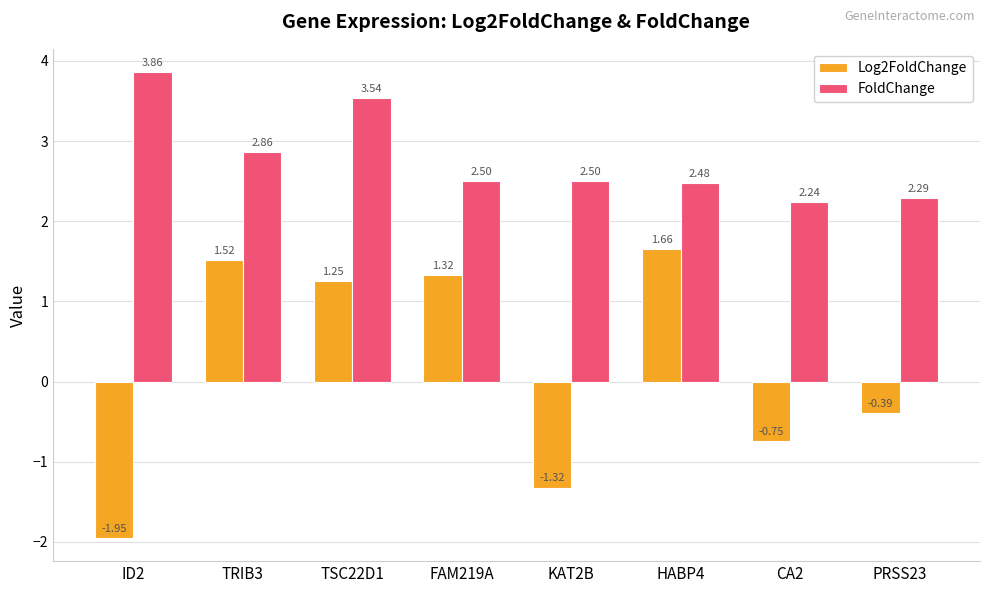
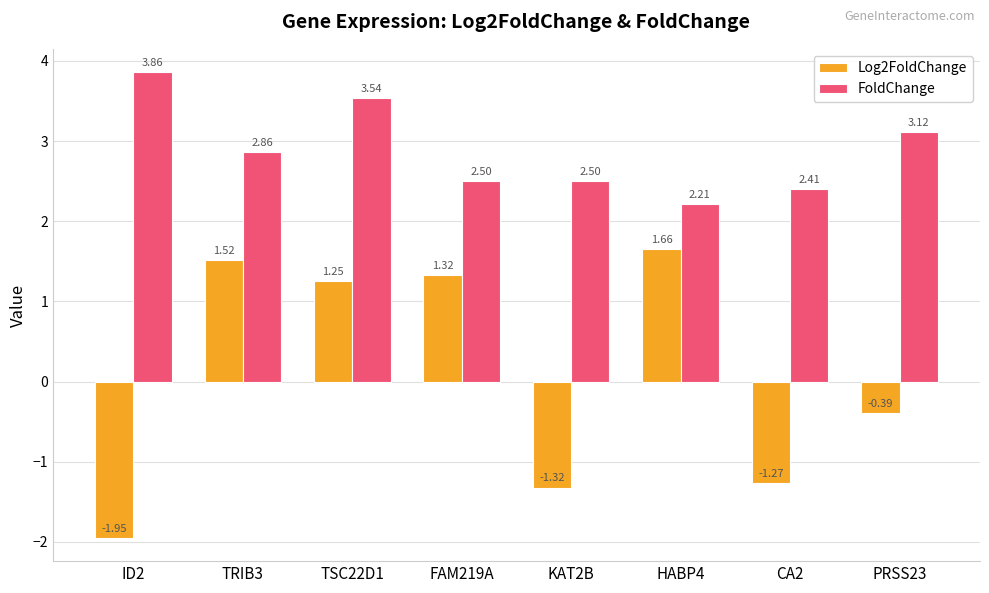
FoldChange, HABP4: 2.48 -> 2.21
Log2FoldChange, CA2: -0.75 -> -1.27
FoldChange, CA2: 2.24 -> 2.41
FoldChange, PRSS23: 2.29 -> 3.12
